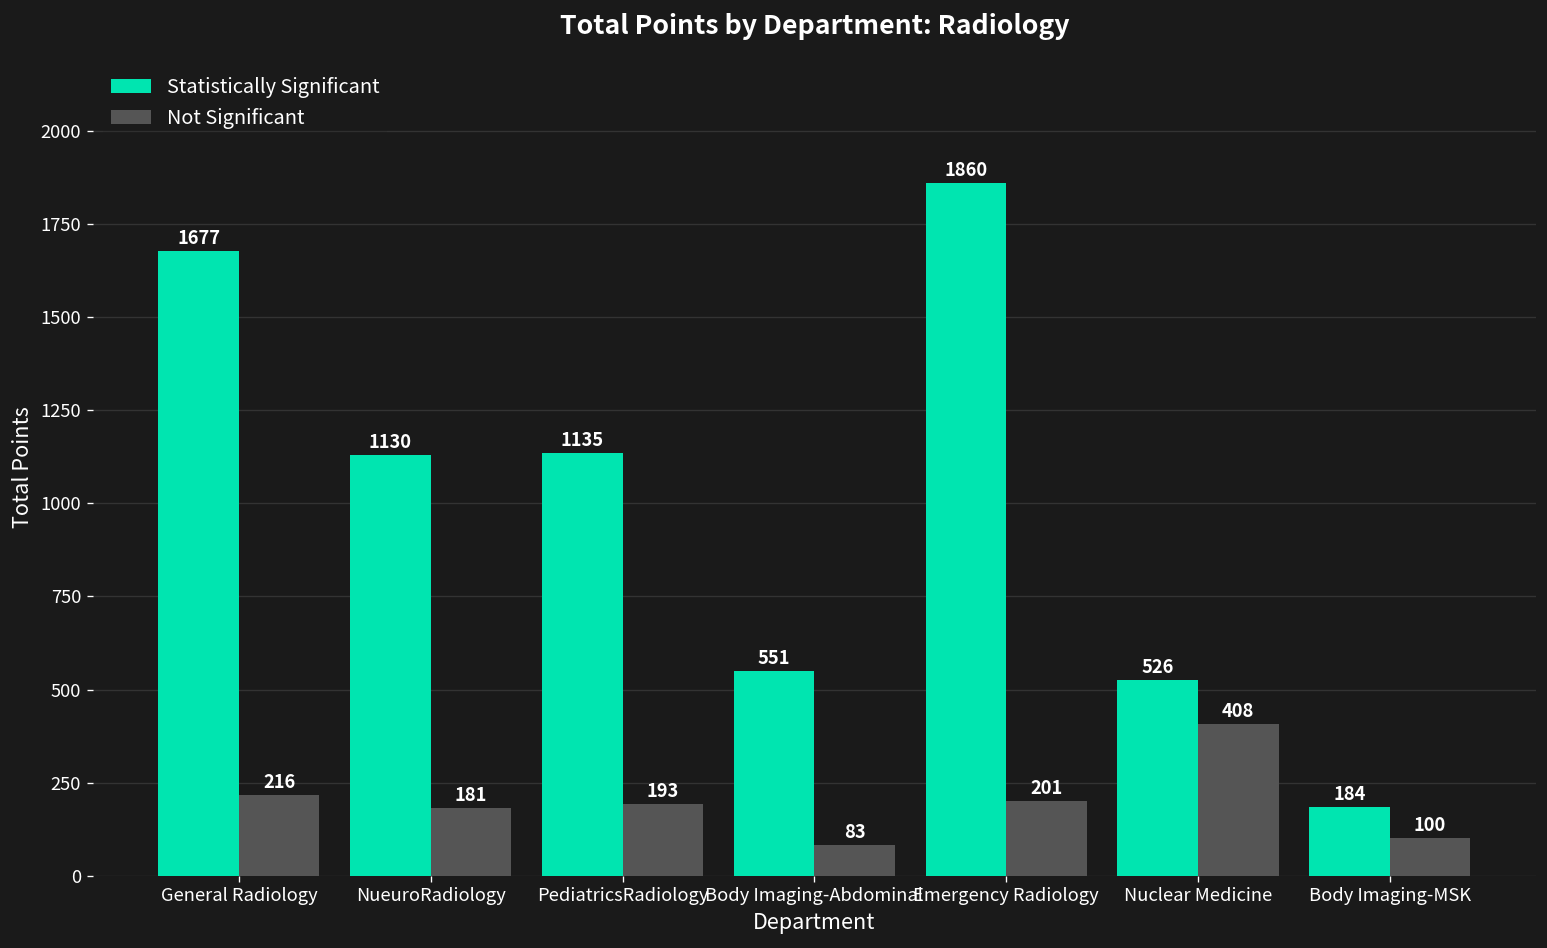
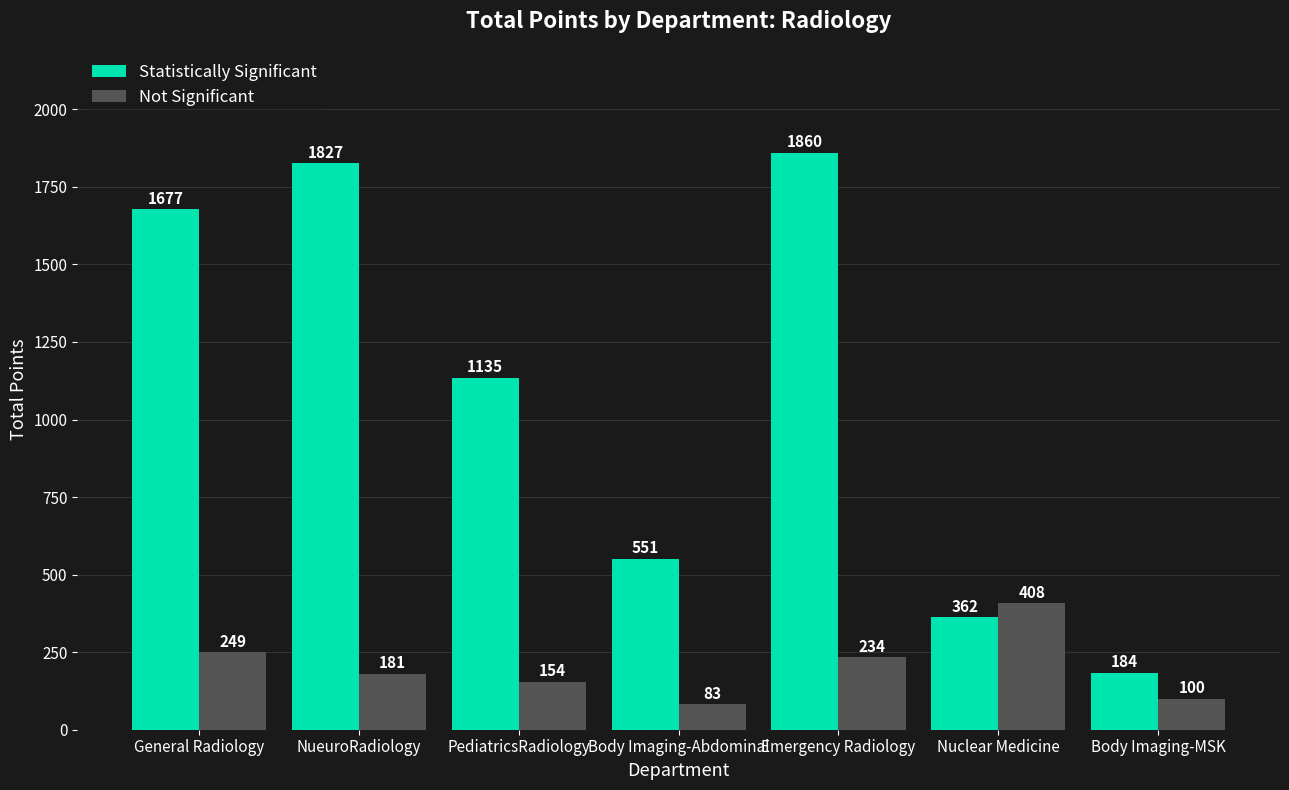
Not Significant, General Radiology: 216 -> 249
Statistically Significant, NueuroRadiology: 1130 -> 1827
Not Significant, PediatricsRadiology: 193 -> 154
Not Significant, Emergency Radiology: 201 -> 234
Statistically Significant, Nuclear Medicine: 526 -> 362
